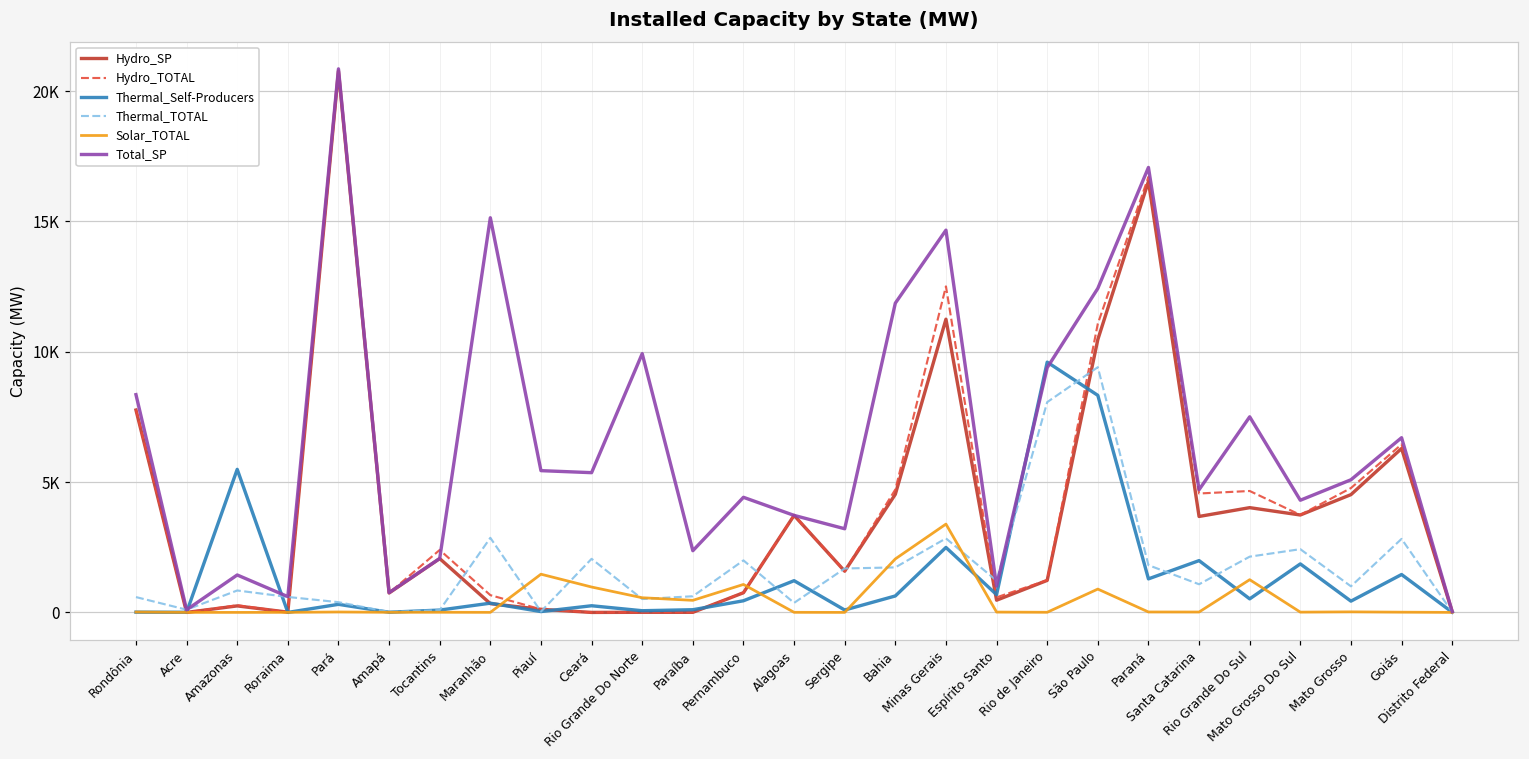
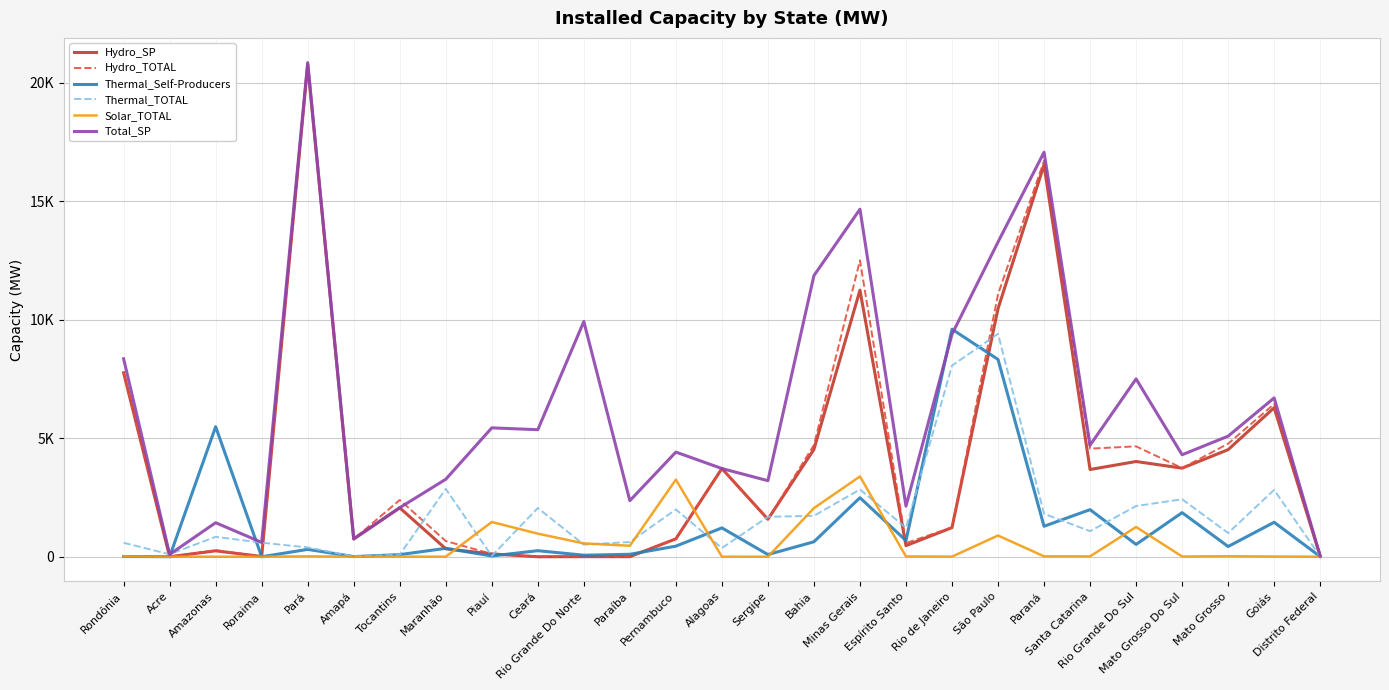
Total_SP, Maranhão: 15100 -> 3300
Solar_TOTAL, Pernambuco: 1100 -> 3300
Total_SP, Espírito Santo: 1000 -> 2100
Total_SP, São Paulo: 12400 -> 13300
